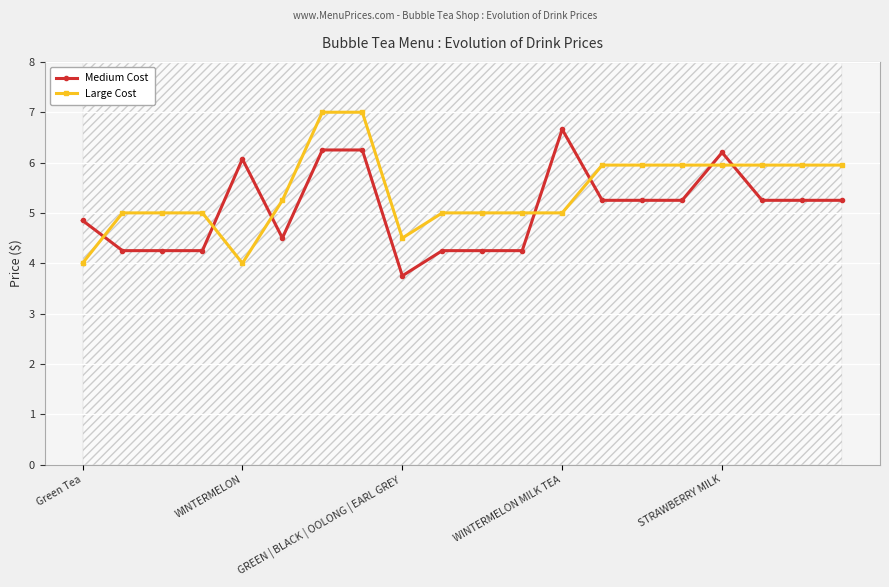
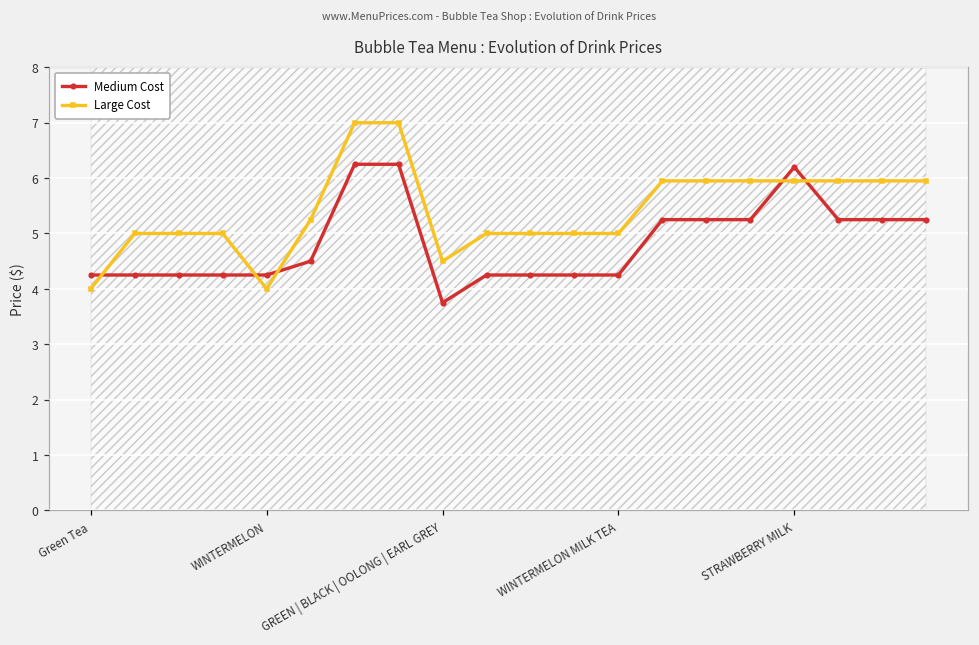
Medium Cost, Green Tea: 4.9 -> 4.3
Medium Cost, WINTERMELON: 6.1 -> 4.3
Medium Cost, WINTERMELON MILK TEA: 6.7 -> 4.3
